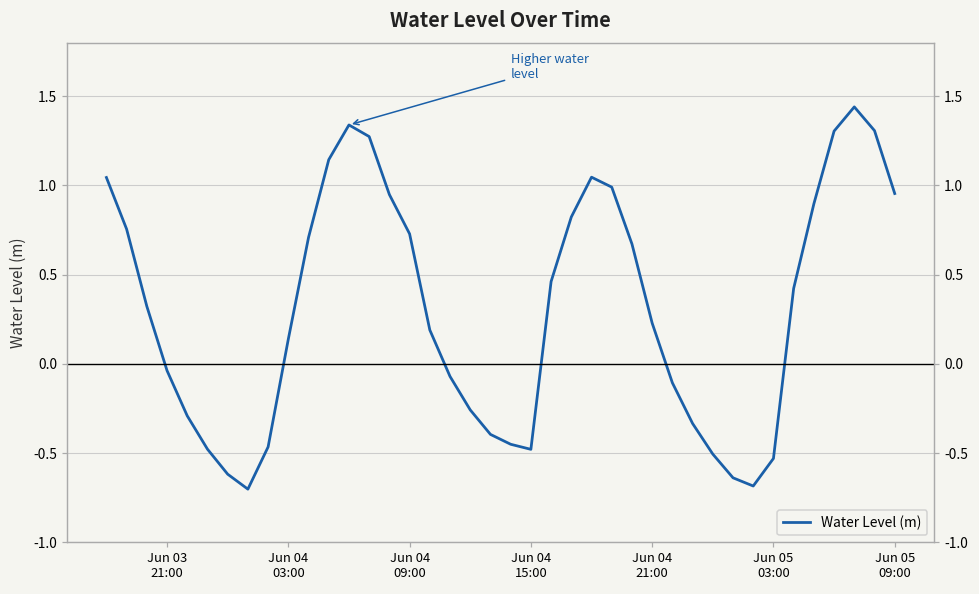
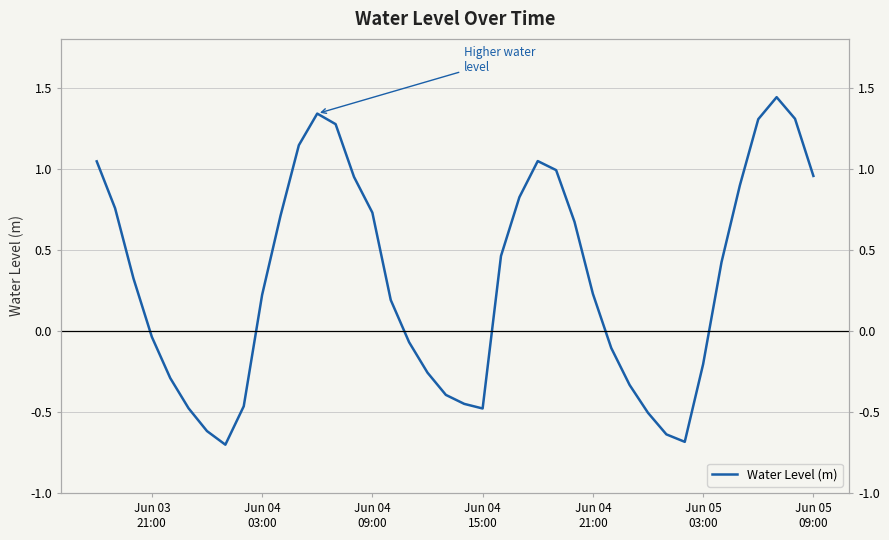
Jun 04 03:00: 0.14 -> 0.22
Jun 05 03:00: -0.53 -> -0.21
